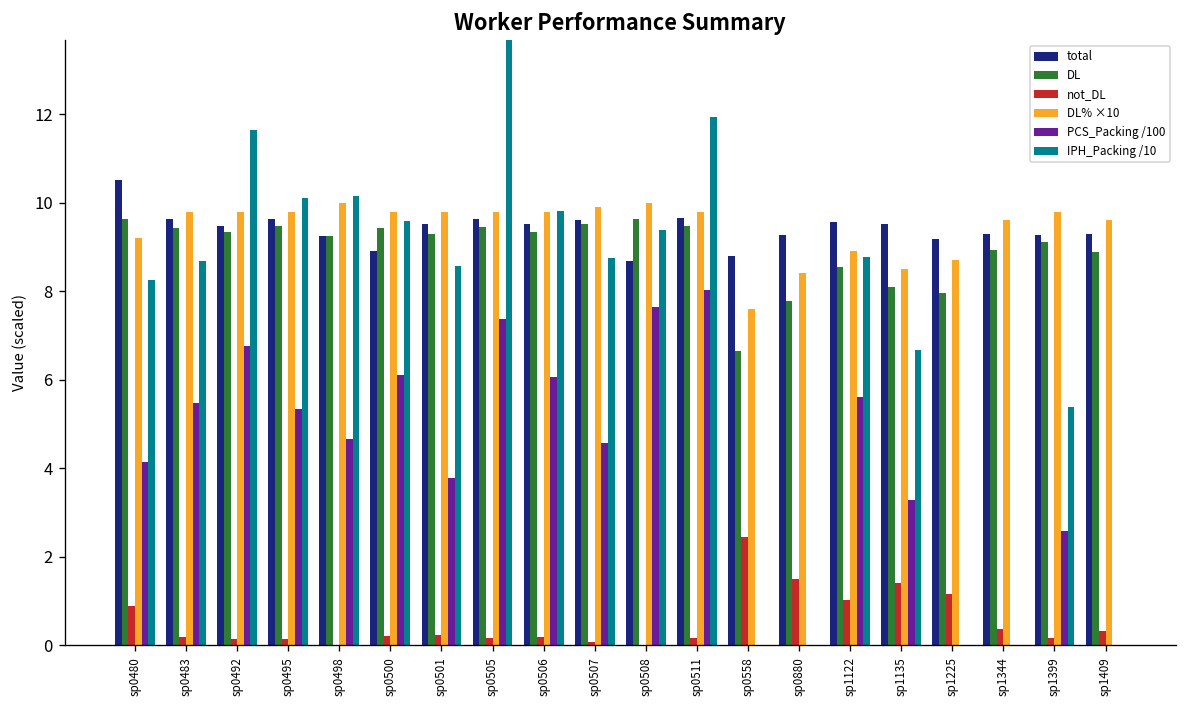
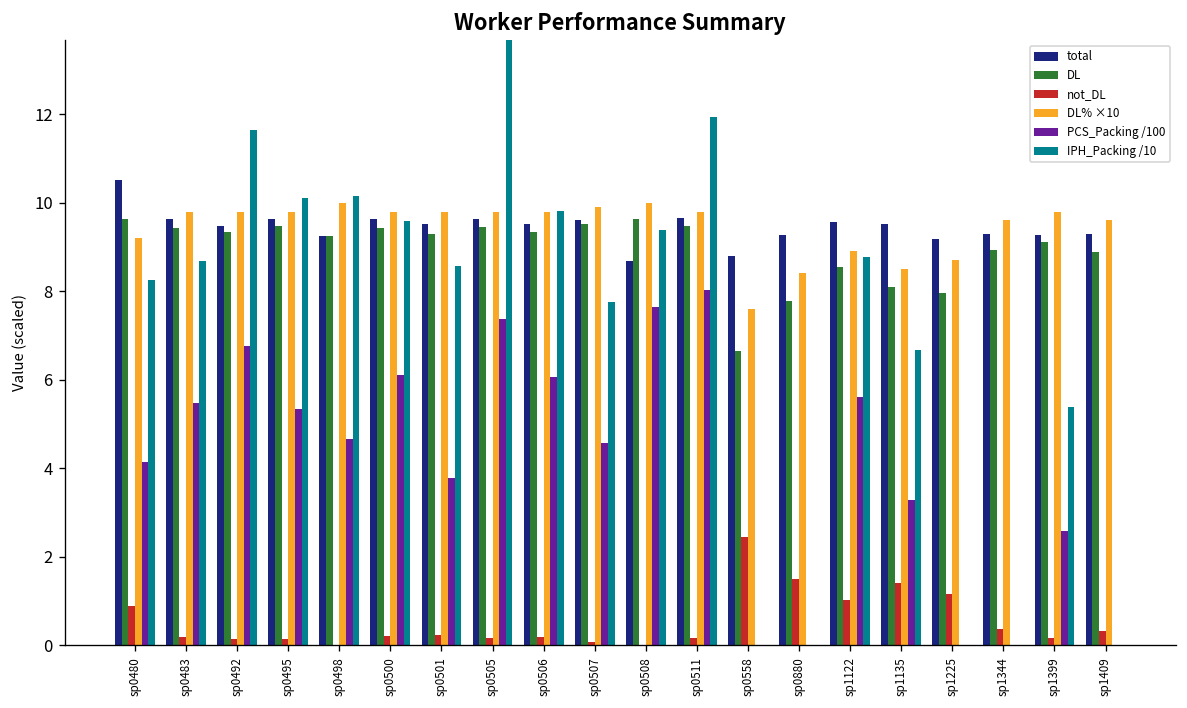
total, sp0500: 8.9 -> 9.6
IPH_Packing /10, sp0507: 8.8 -> 7.8
